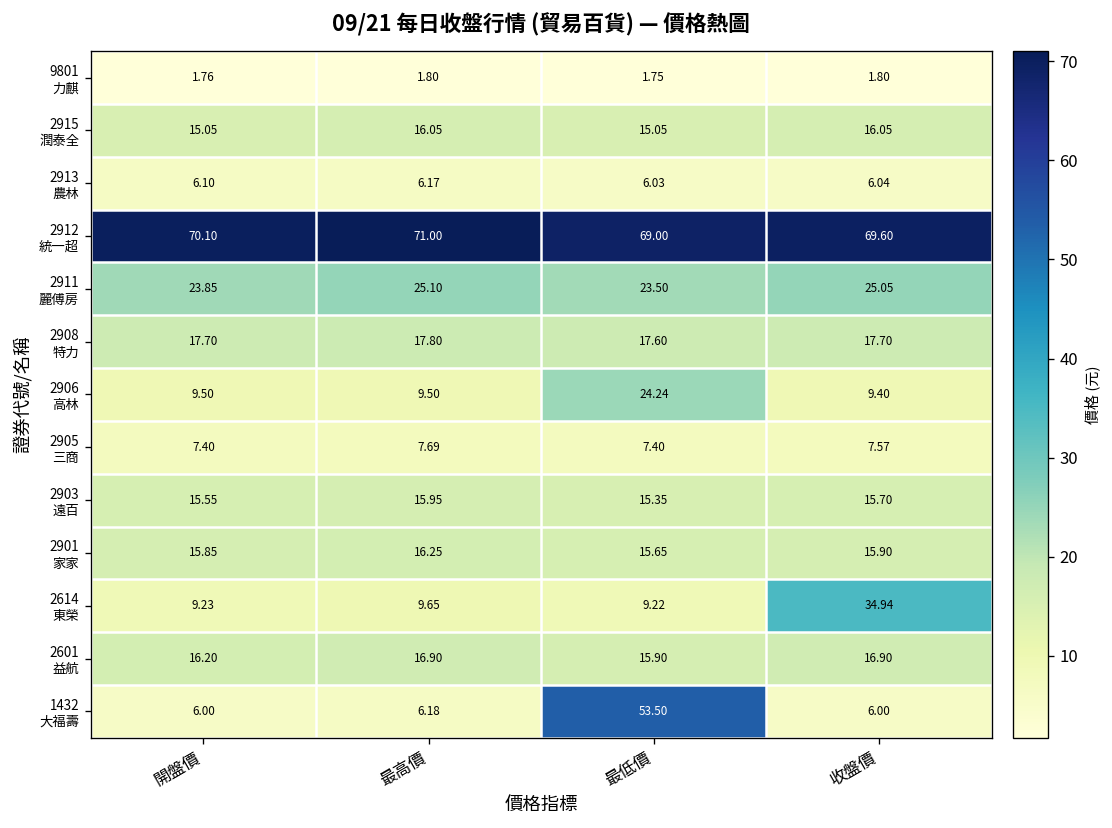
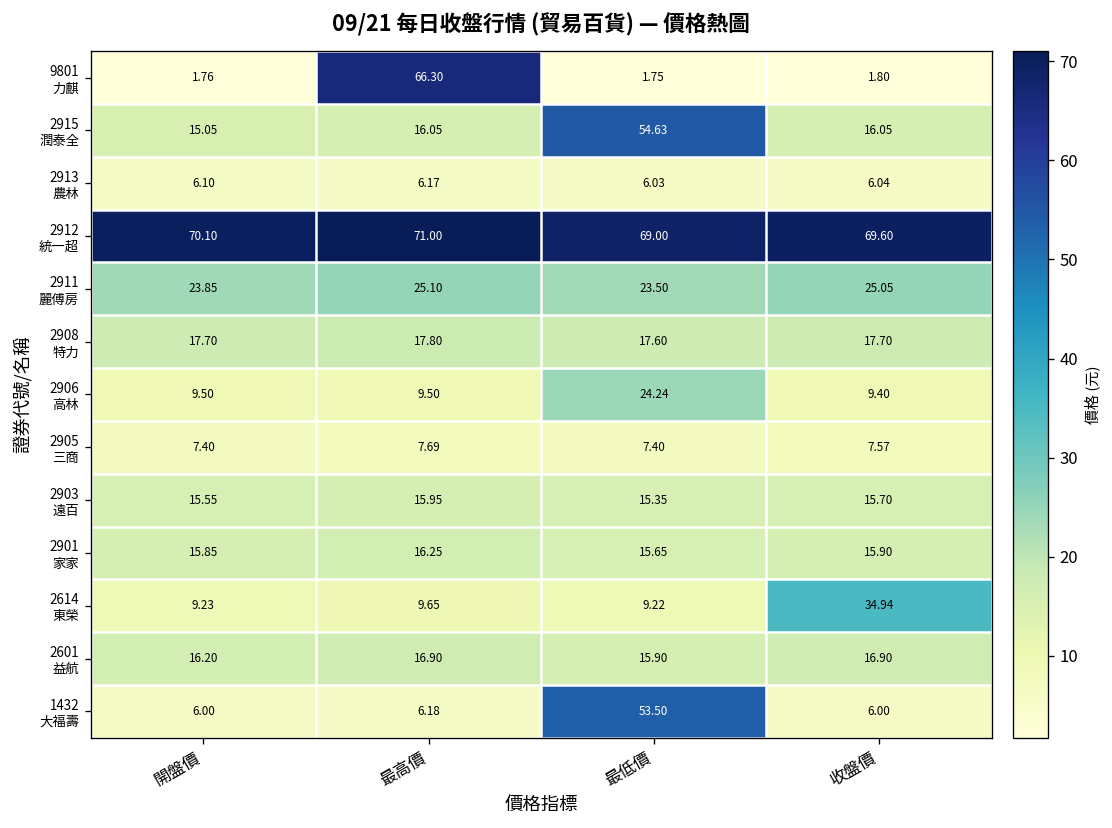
9801 力麒, 最高價: 1.80 -> 66.30
2915 潤泰全, 最低價: 15.05 -> 54.63
